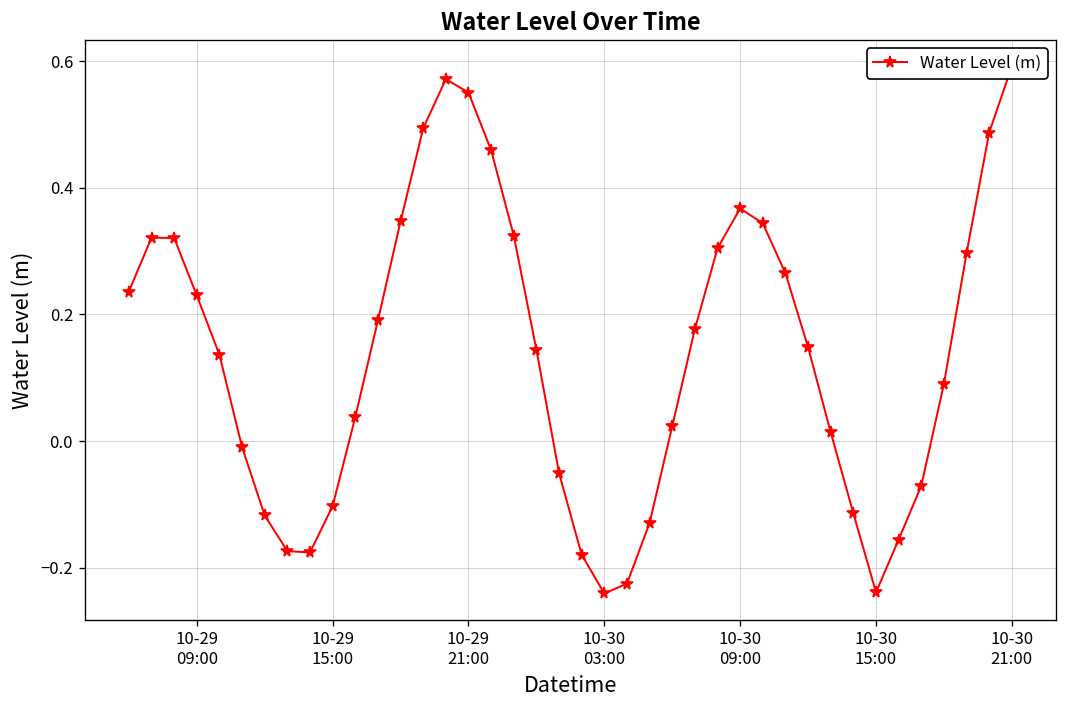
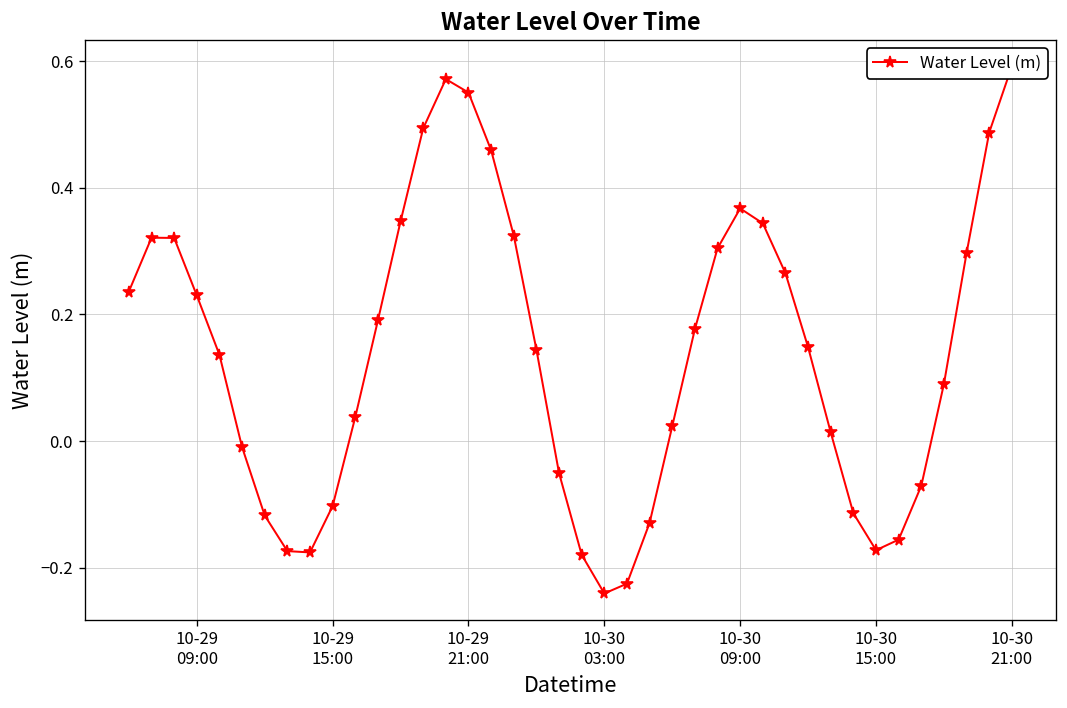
10-30 15:00: -0.24 -> -0.17
